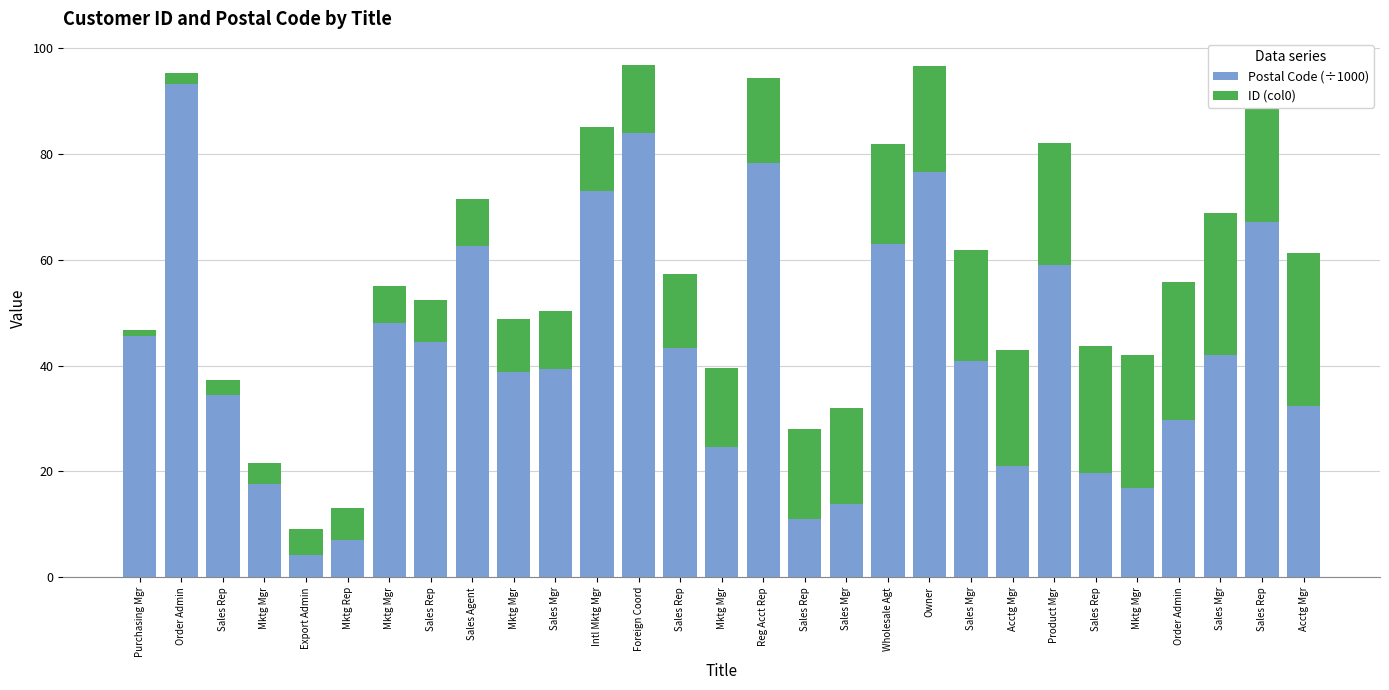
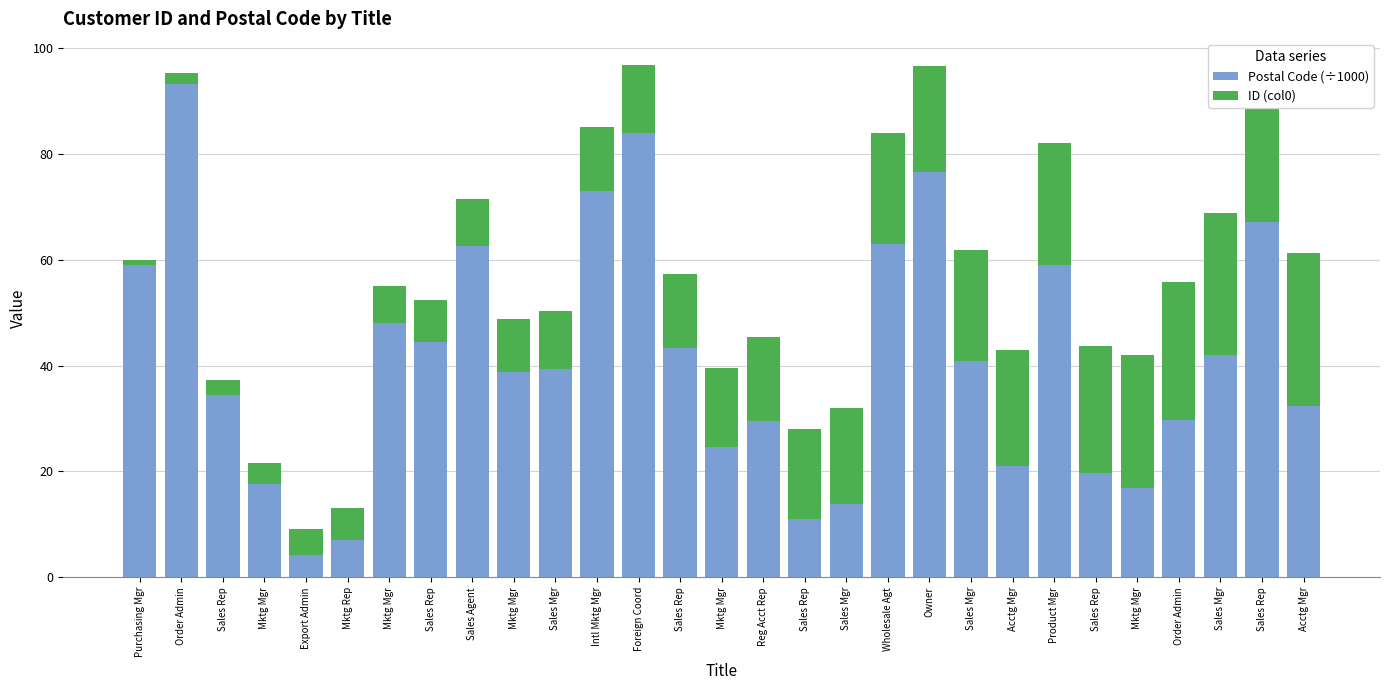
Postal Code (÷1000), Purchasing Mgr: 46 -> 59
Postal Code (÷1000), Reg Acct Rep: 78 -> 29
ID (col0), Wholesale Agt: 19 -> 21
